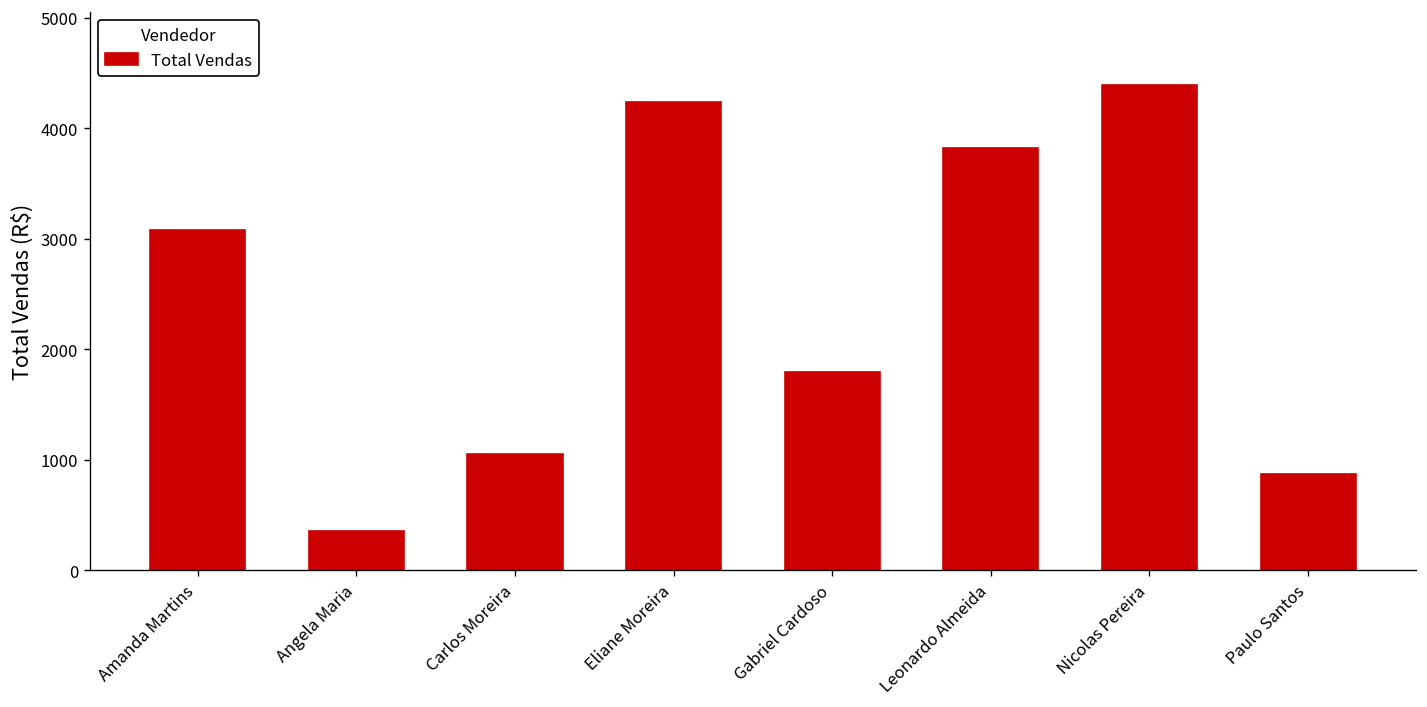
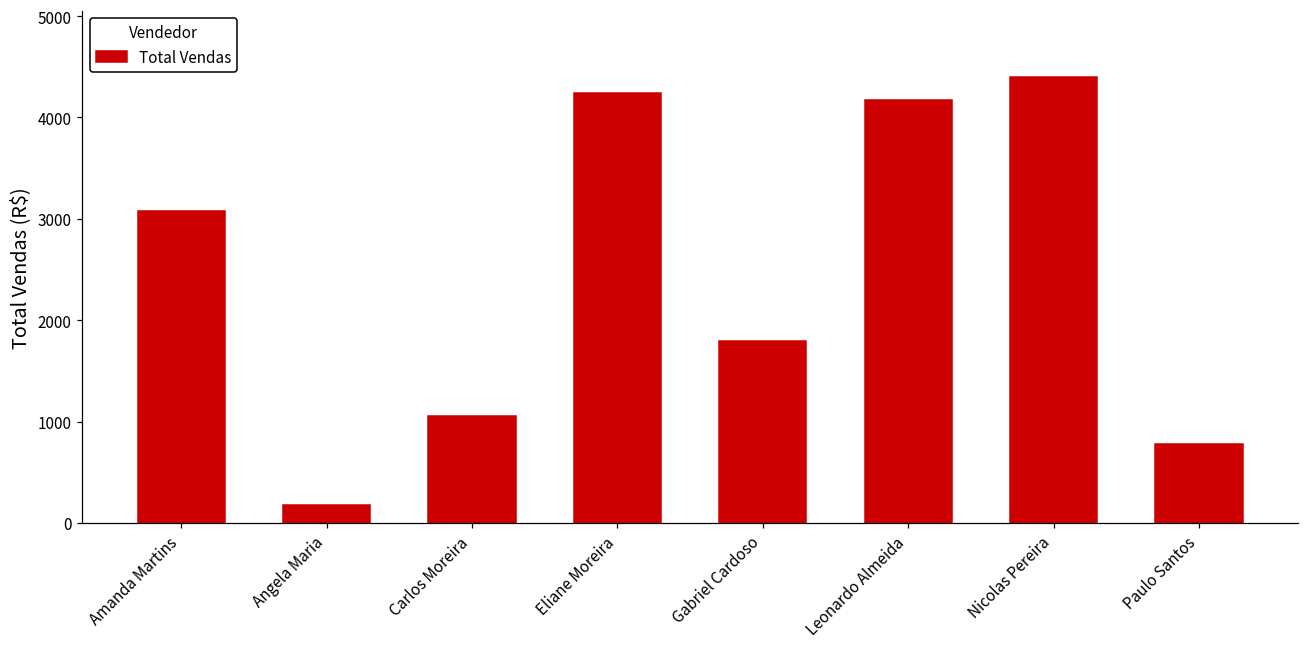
Angela Maria: 400 -> 200
Leonardo Almeida: 3800 -> 4200
Paulo Santos: 900 -> 800
